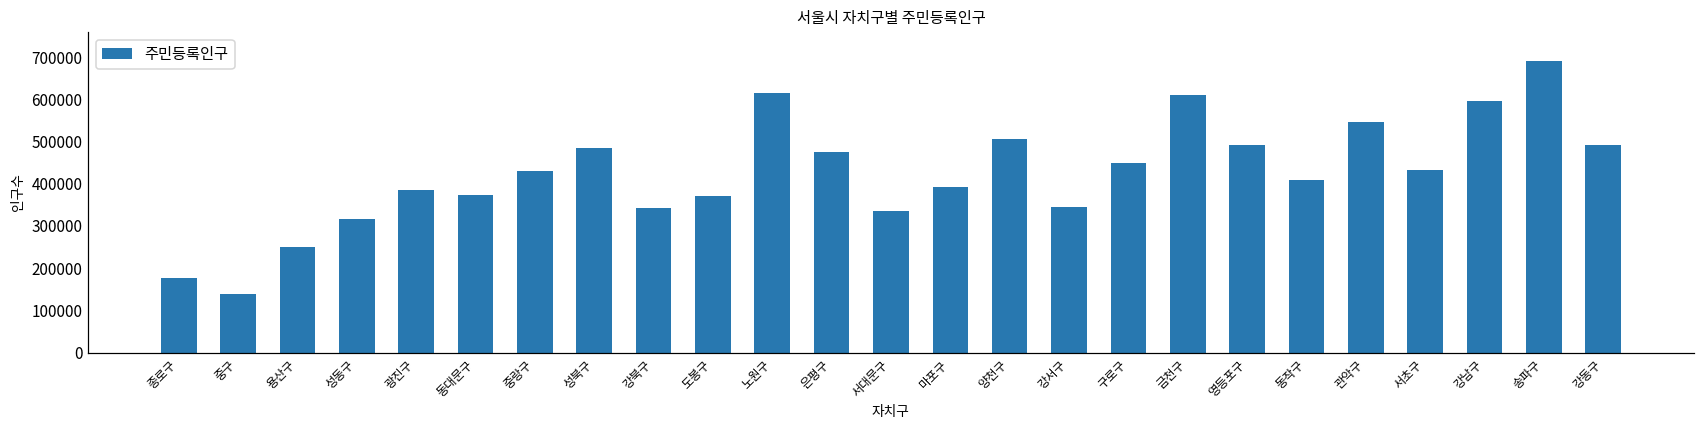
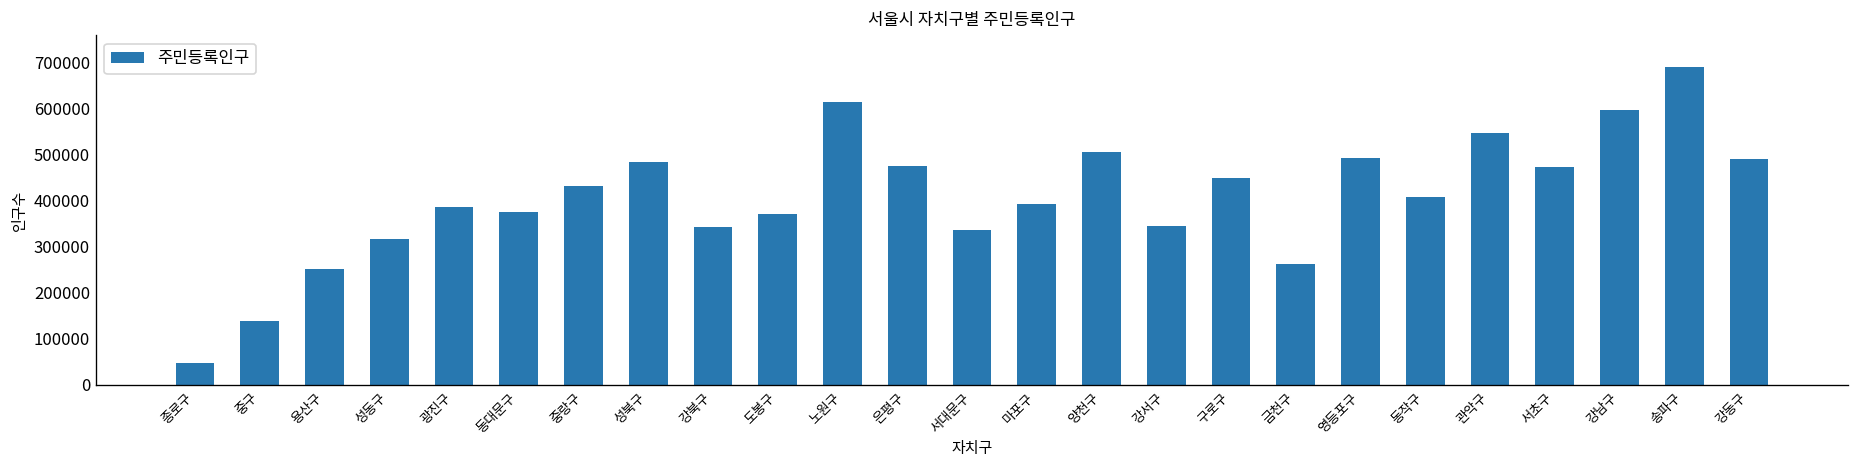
종로구: 180000 -> 50000
금천구: 610000 -> 260000
서초구: 430000 -> 470000
